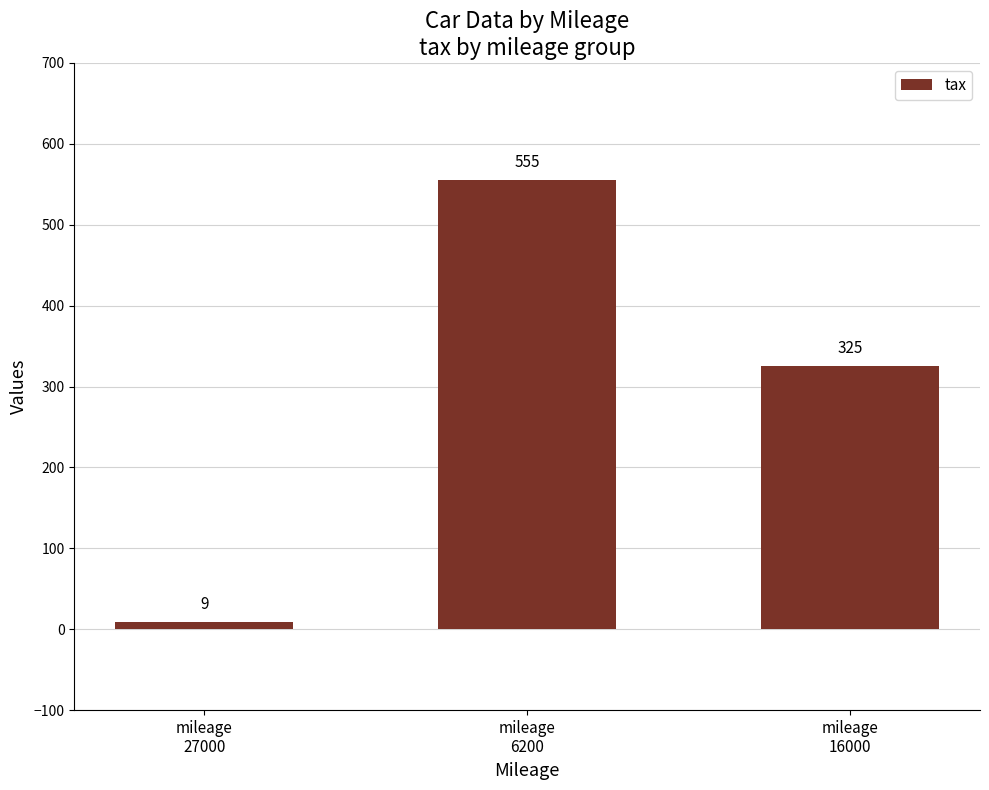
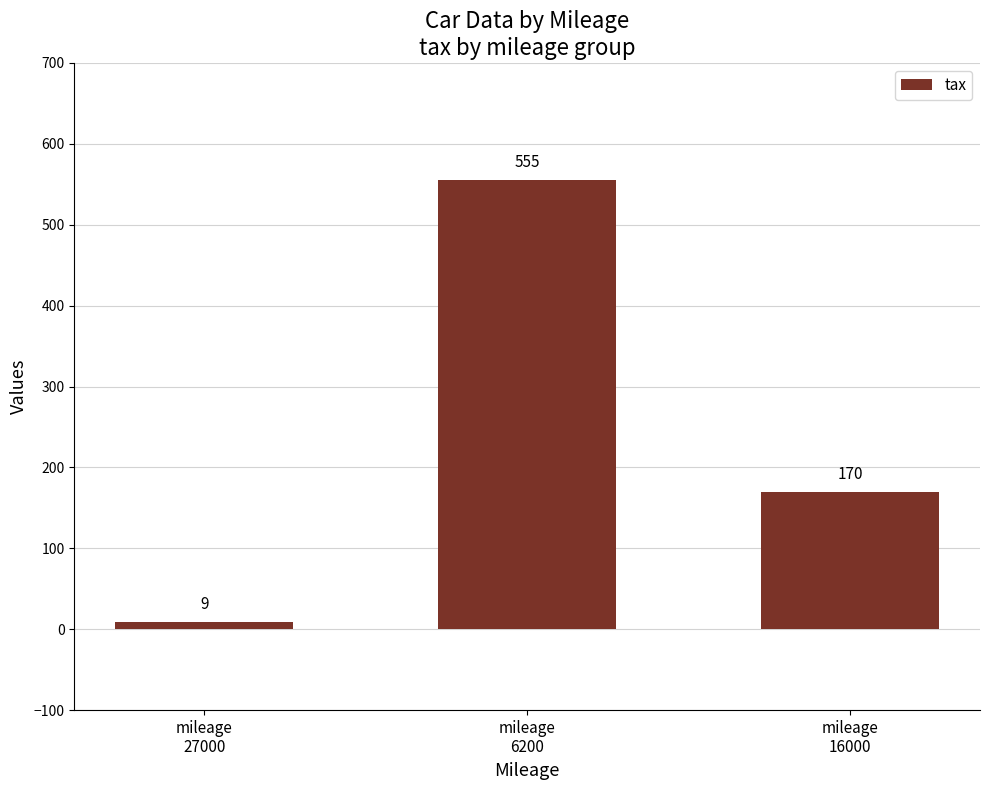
mileage 16000: 325 -> 170
